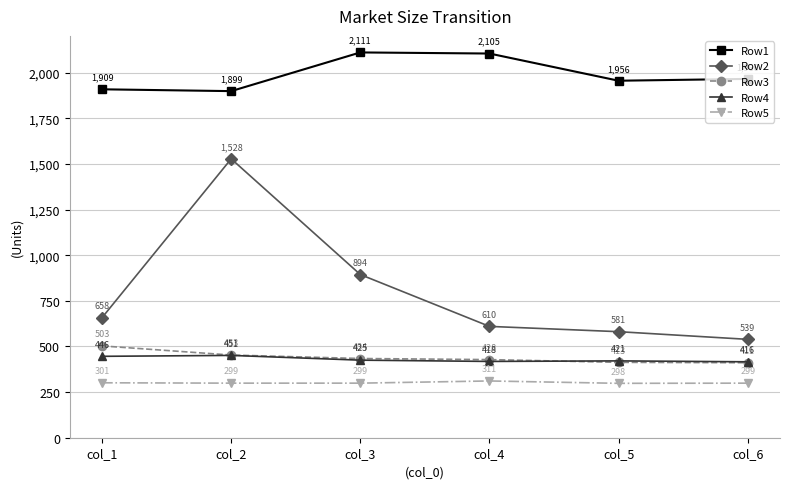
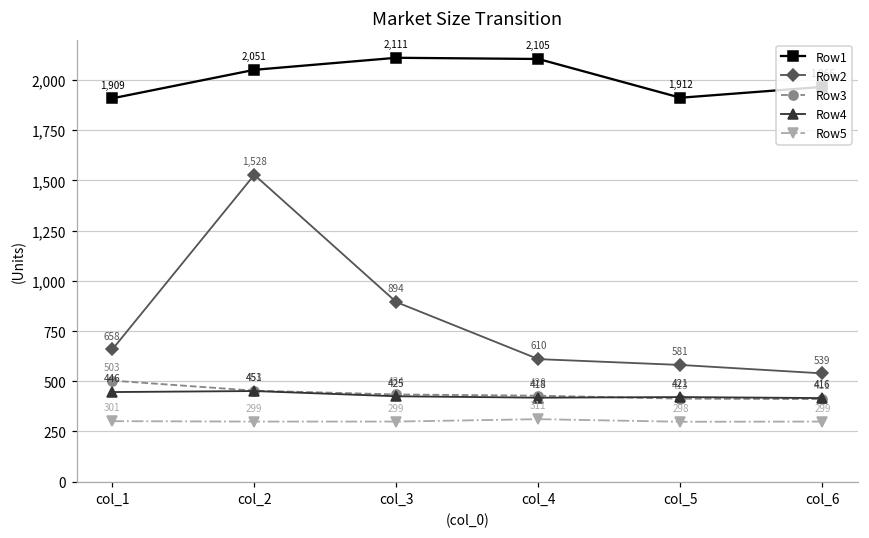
Row1, col_2: 1,899 -> 2,051
Row1, col_5: 1,956 -> 1,912
